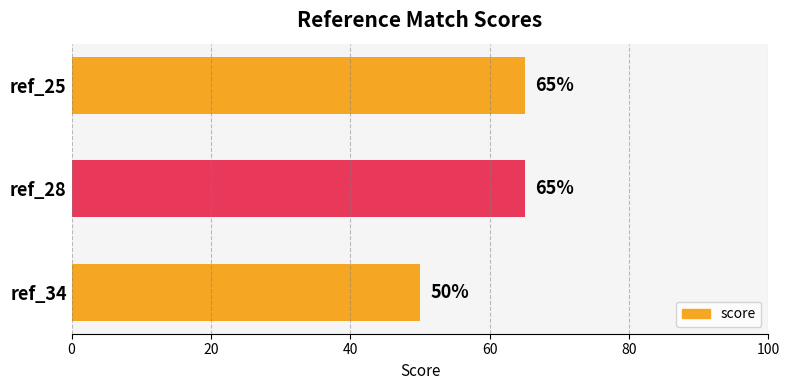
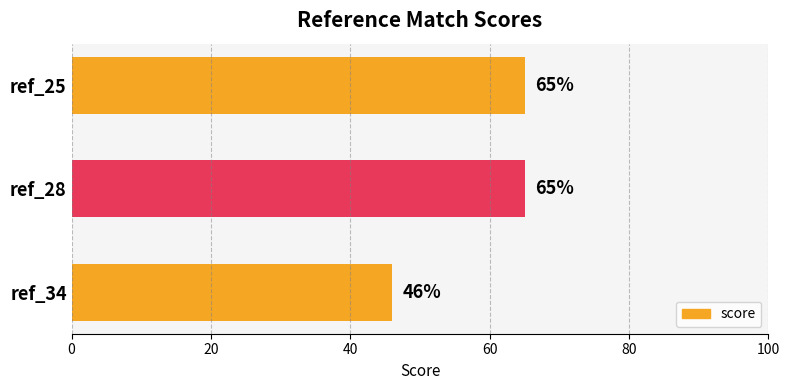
ref_34: 50% -> 46%
